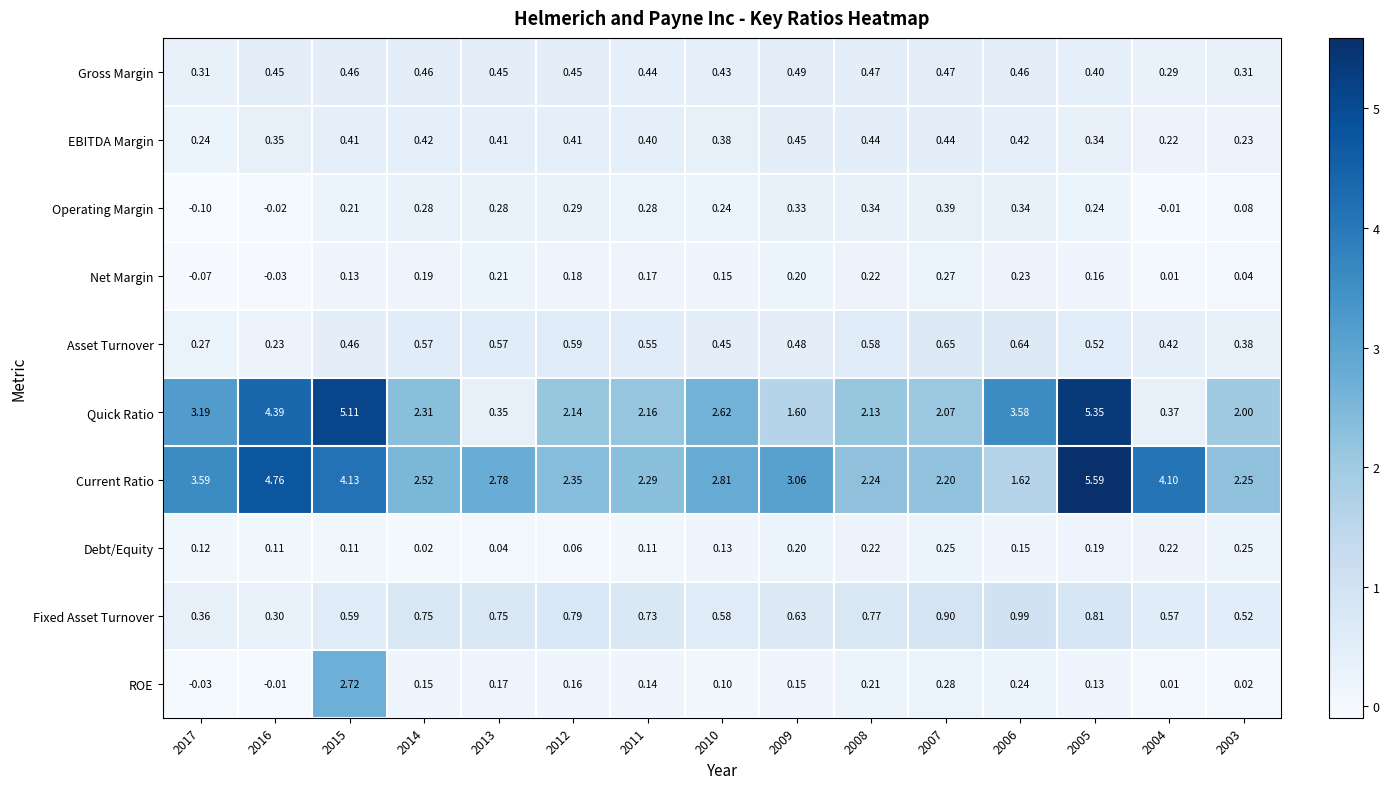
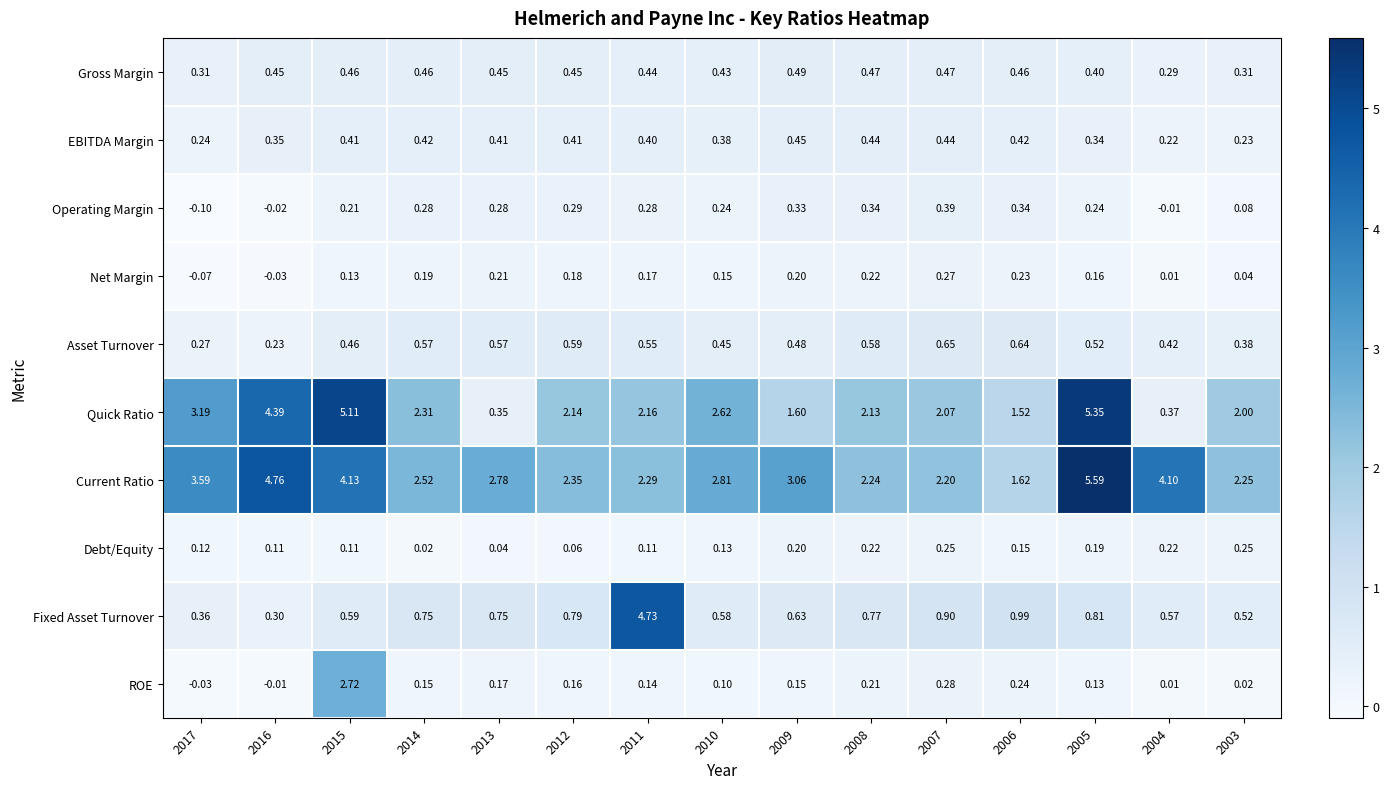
Quick Ratio, 2006: 3.58 -> 1.52
Fixed Asset Turnover, 2011: 0.73 -> 4.73
